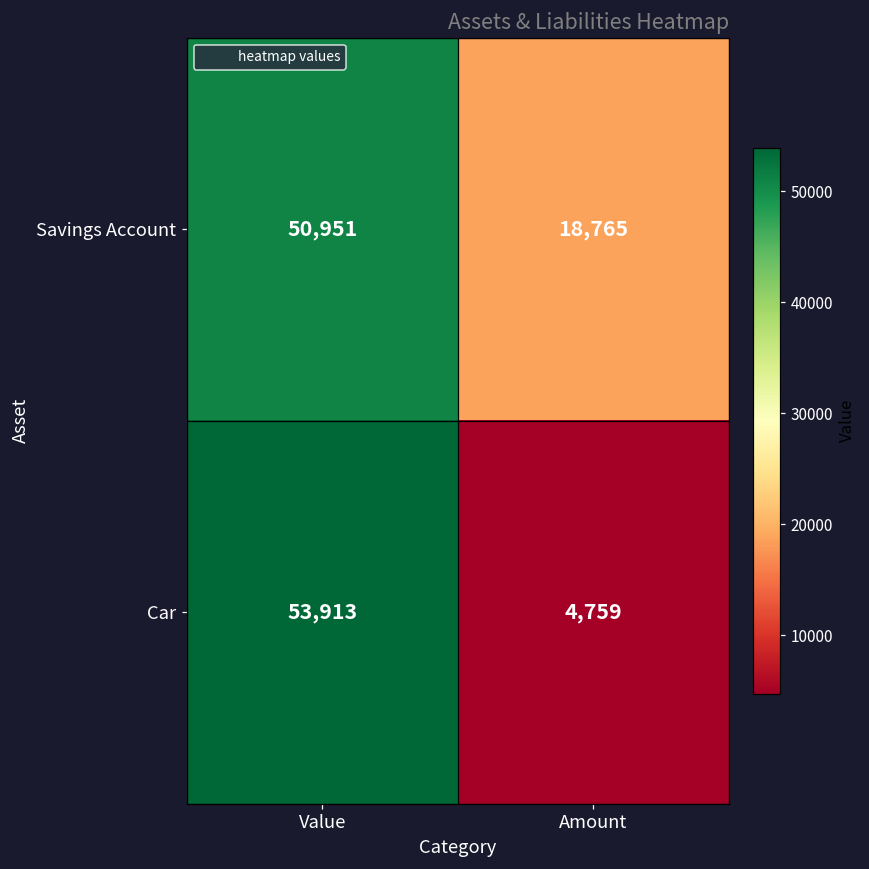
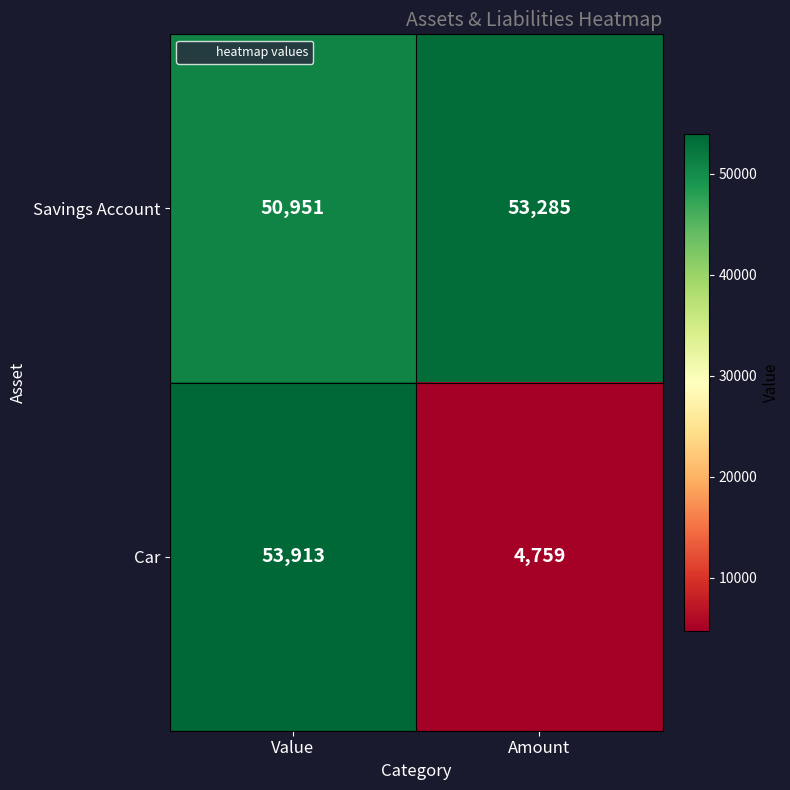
Savings Account, Amount: 18,765 -> 53,285
